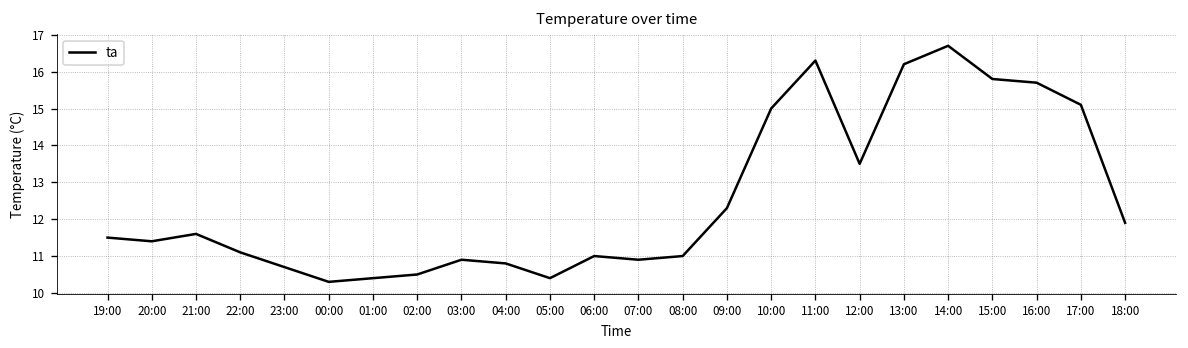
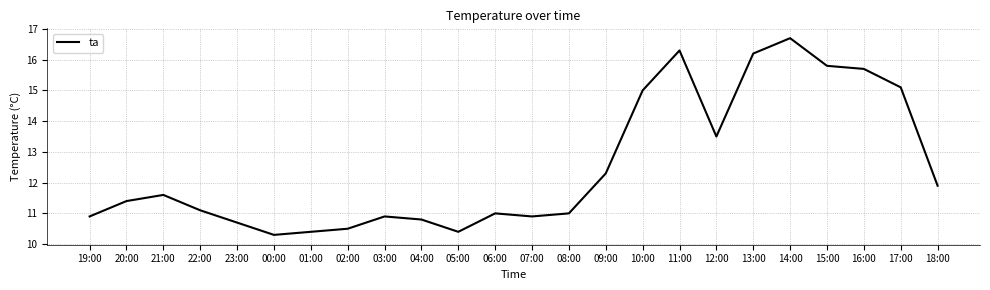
19:00: 11.5 -> 10.9
